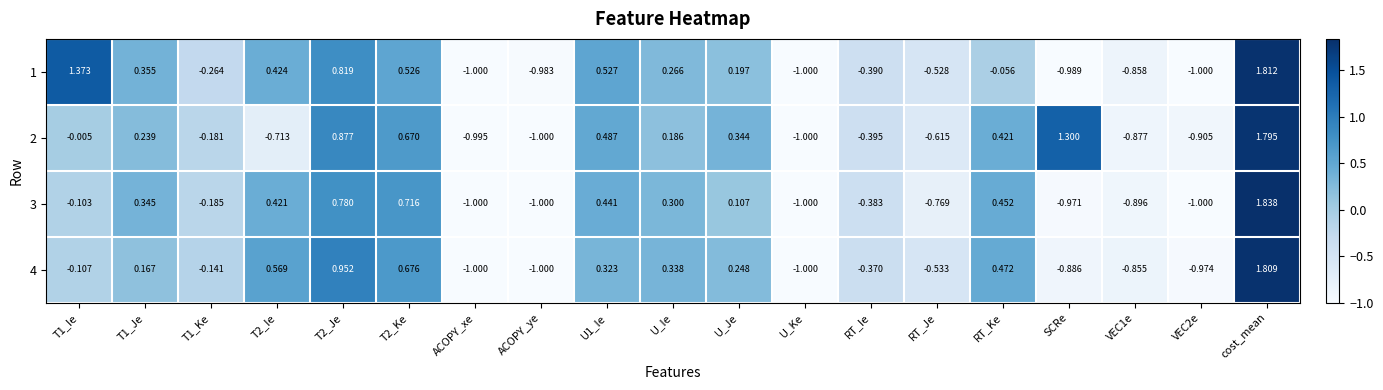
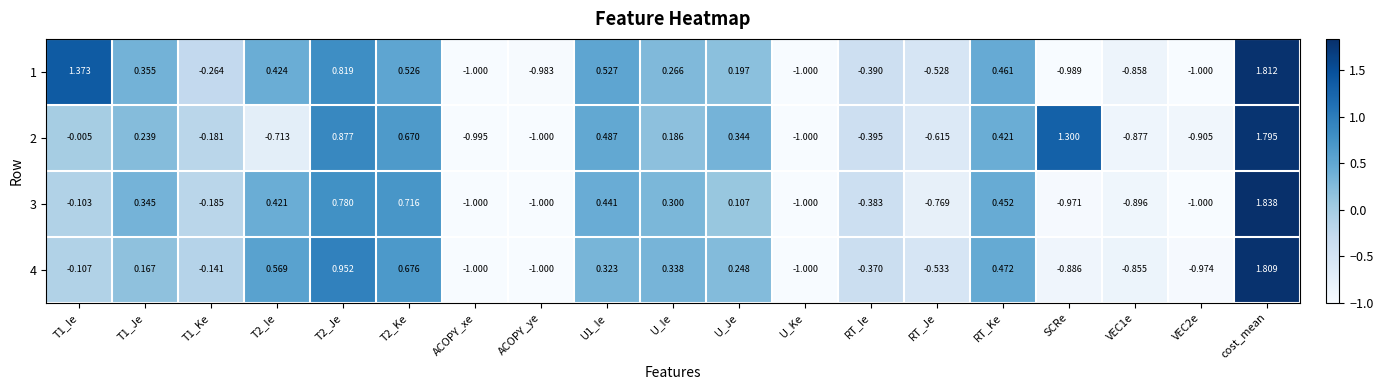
1, RT_Ke: -0.056 -> 0.461
